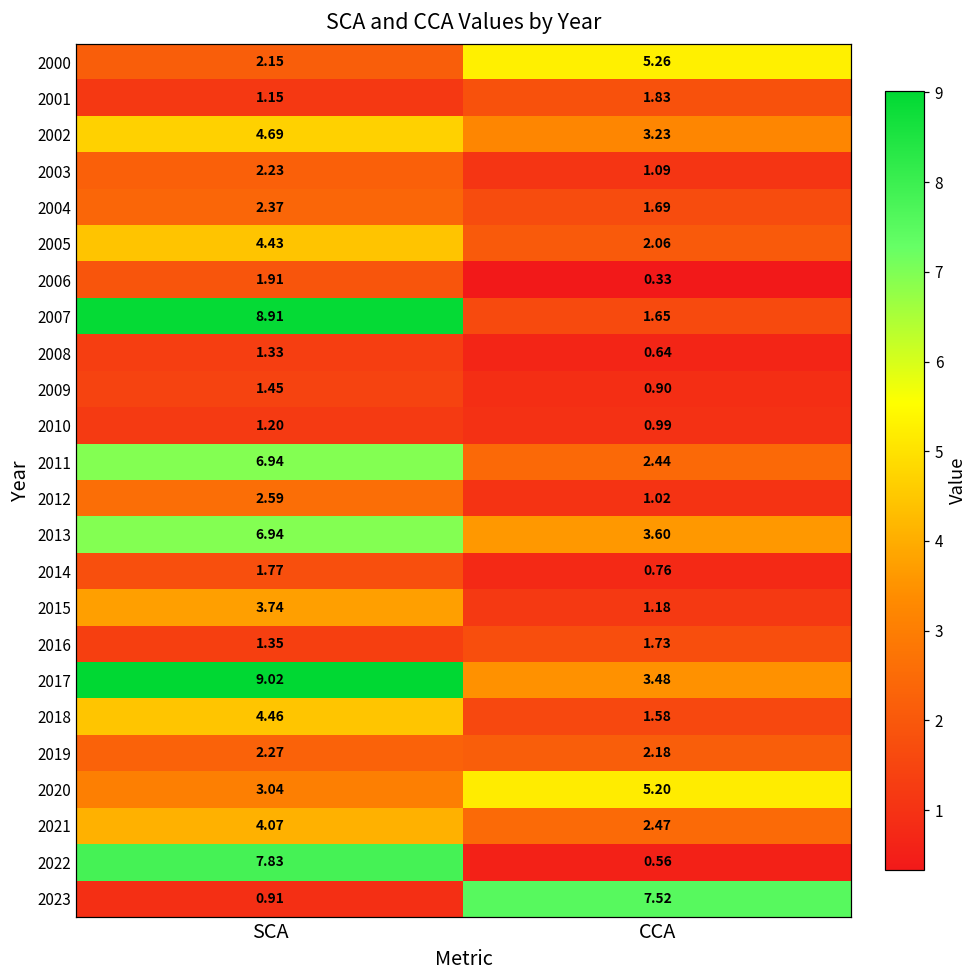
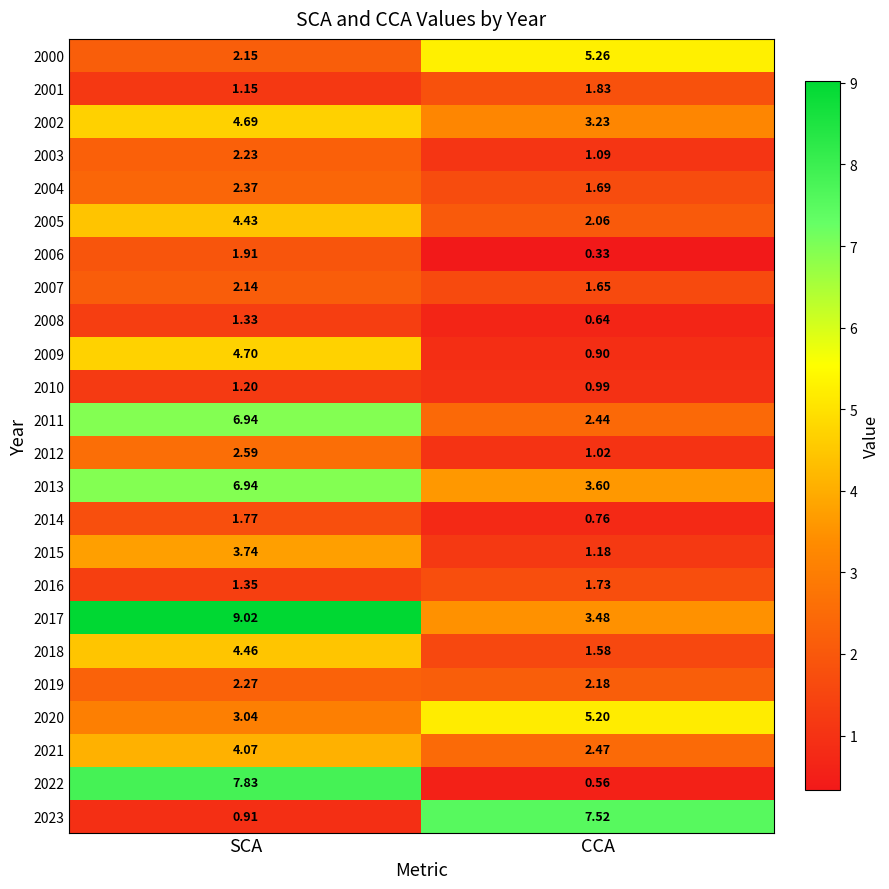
2007, SCA: 8.91 -> 2.14
2009, SCA: 1.45 -> 4.70
